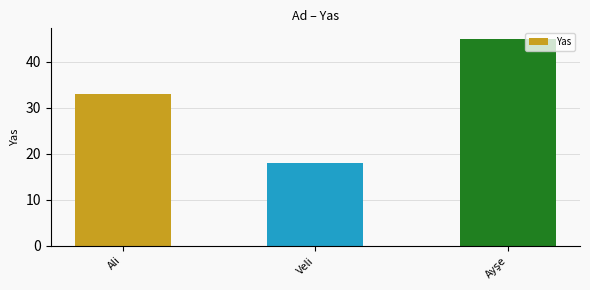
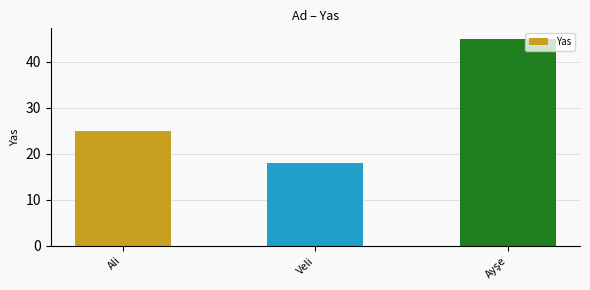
Ali: 33 -> 25
